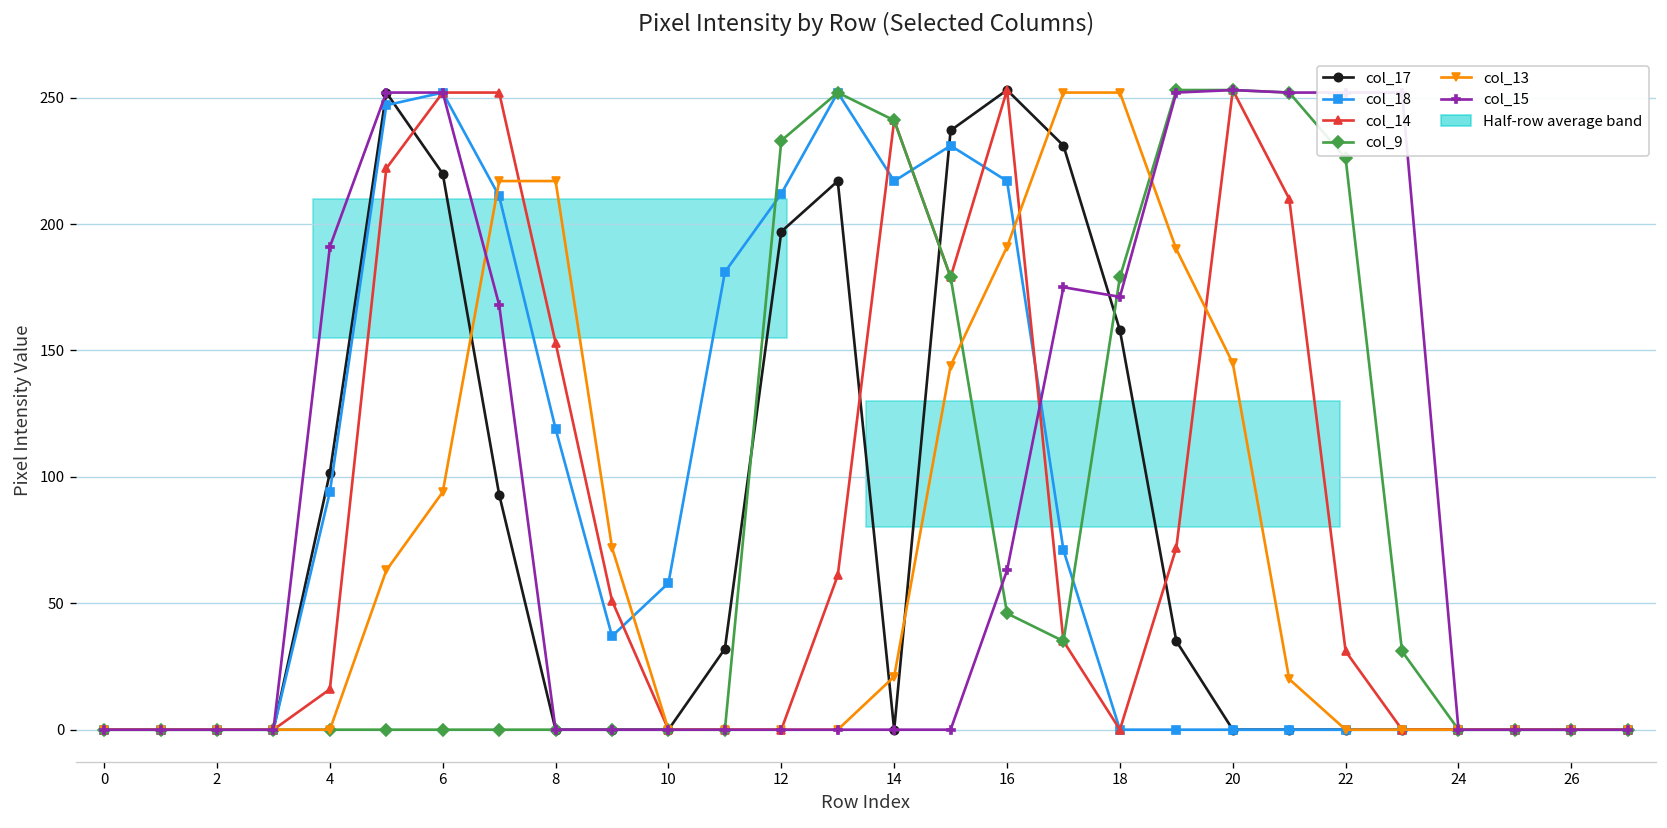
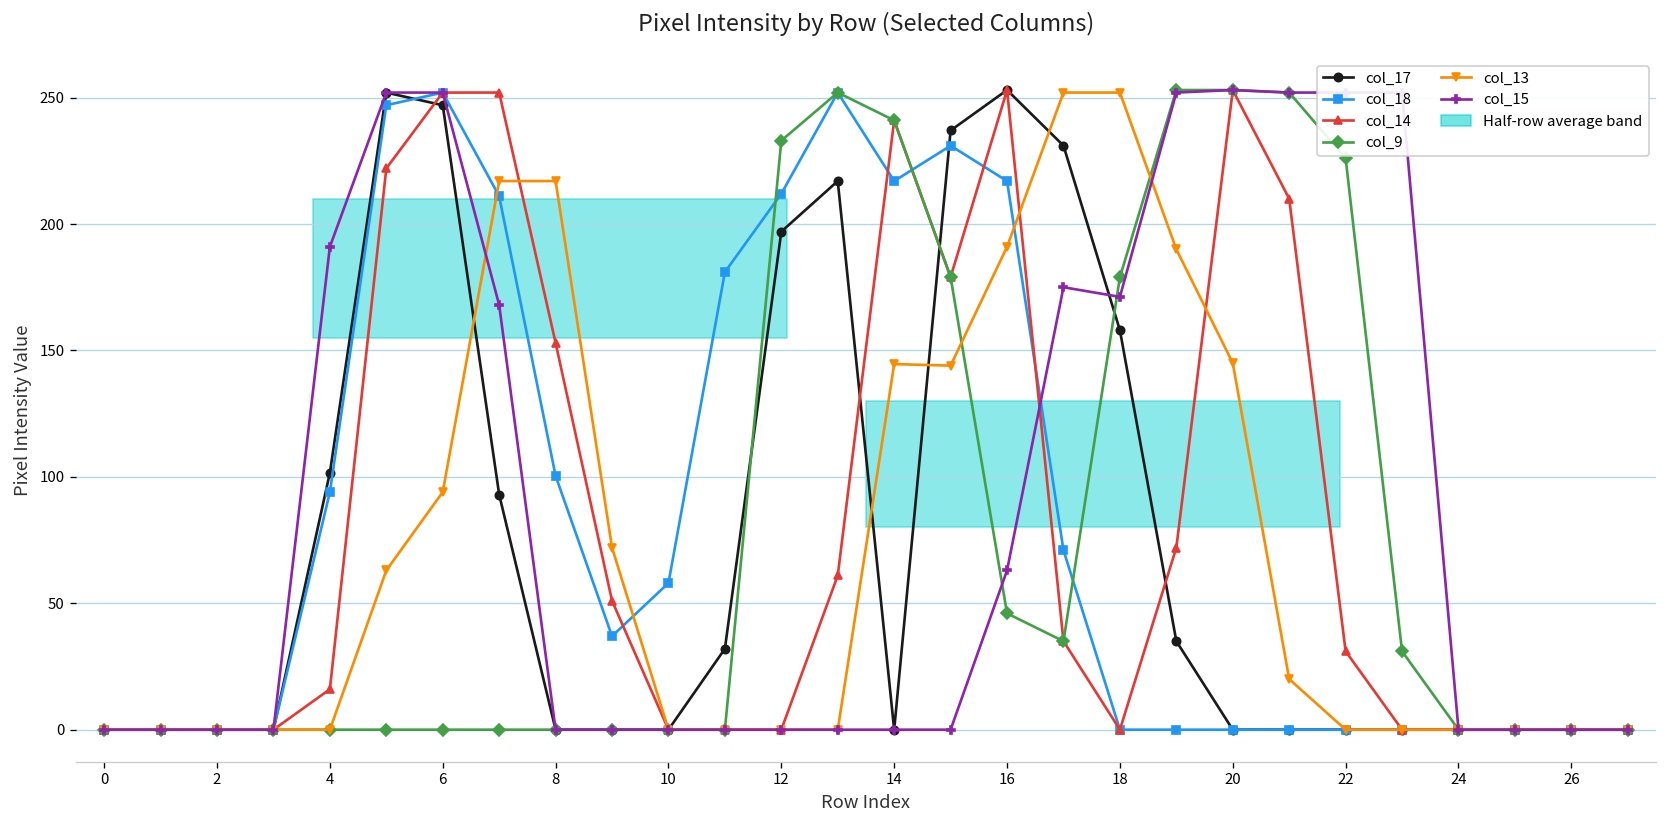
col_17, 6: 220 -> 247
col_18, 8: 119 -> 100
col_13, 14: 21 -> 145
